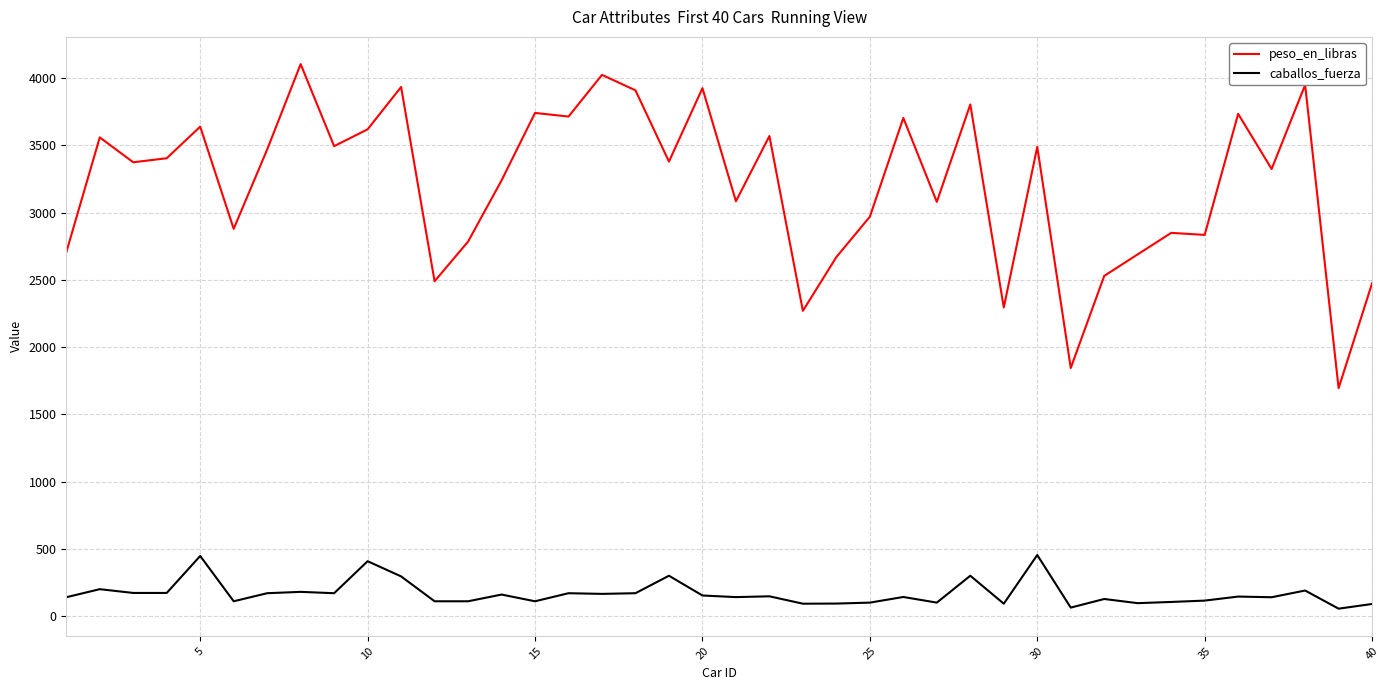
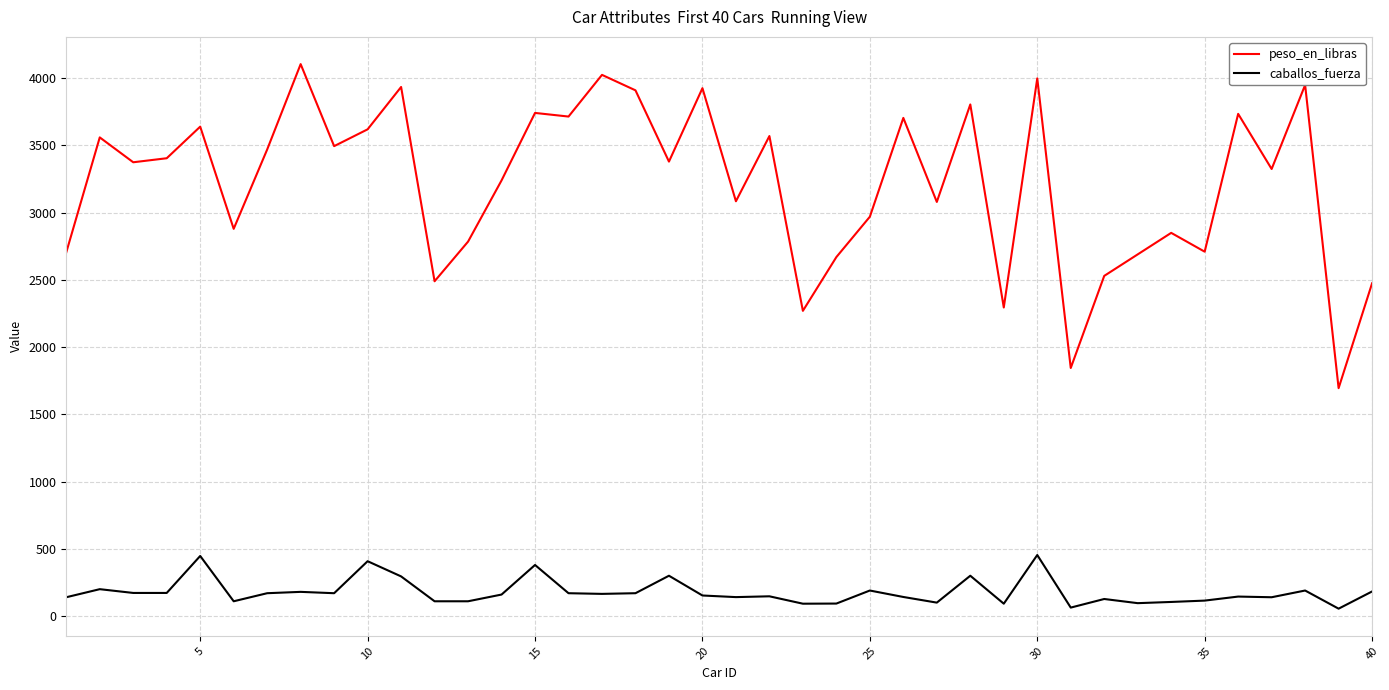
caballos_fuerza, 15: 110 -> 380
caballos_fuerza, 25: 100 -> 190
peso_en_libras, 30: 3490 -> 4000
peso_en_libras, 35: 2840 -> 2710
caballos_fuerza, 40: 90 -> 180
